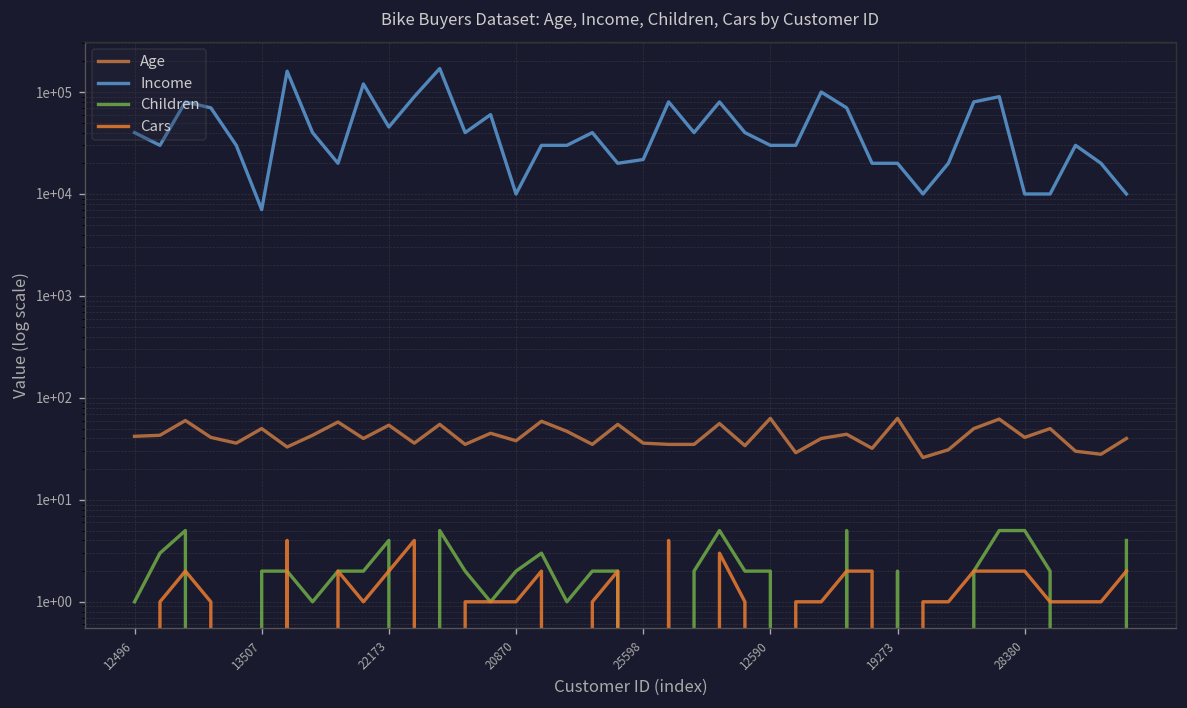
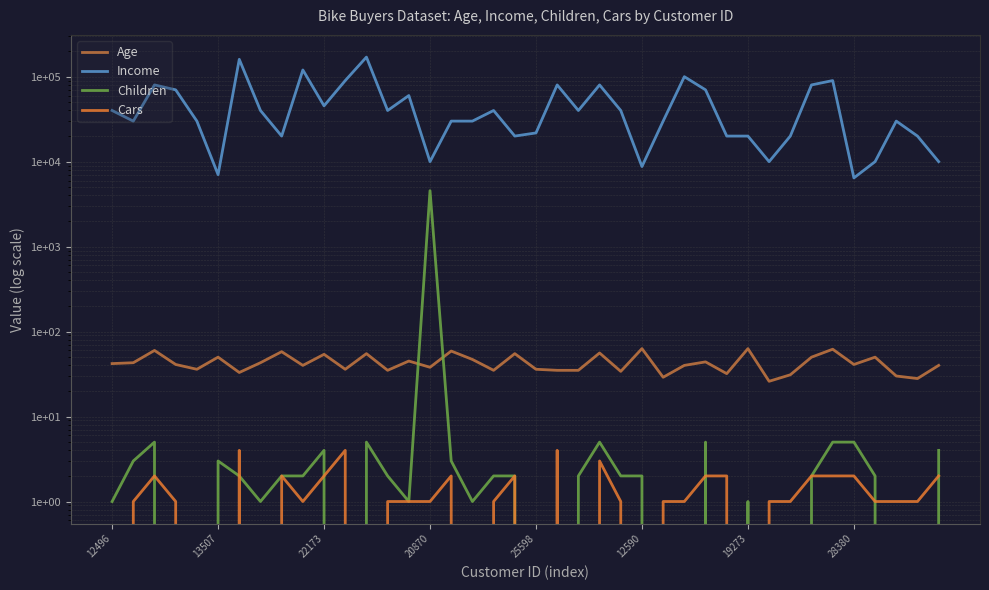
Children, 13507: 2 -> 3
Children, 20870: 2 -> 5000
Income, 12590: 30000 -> 9000
Children, 19273: 2 -> 1
Income, 28380: 10000 -> 6000
